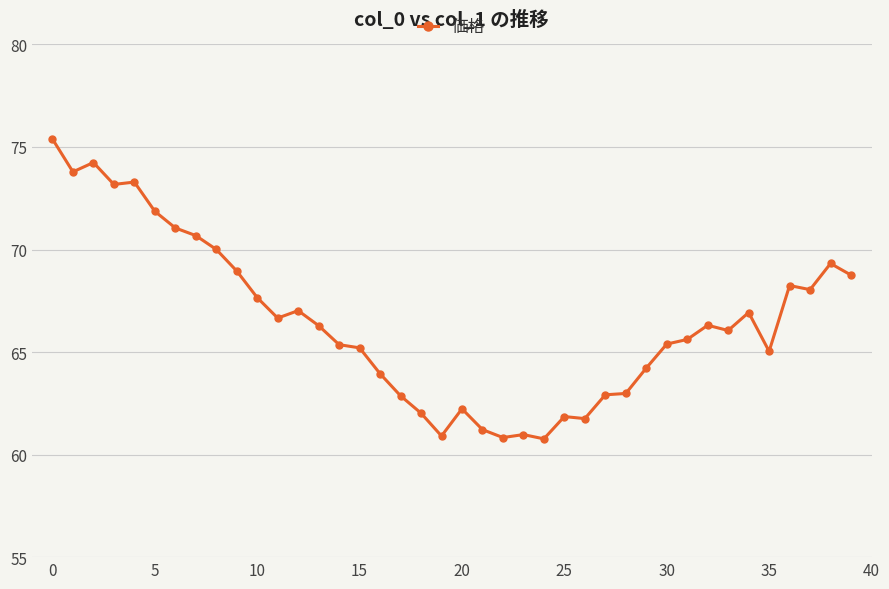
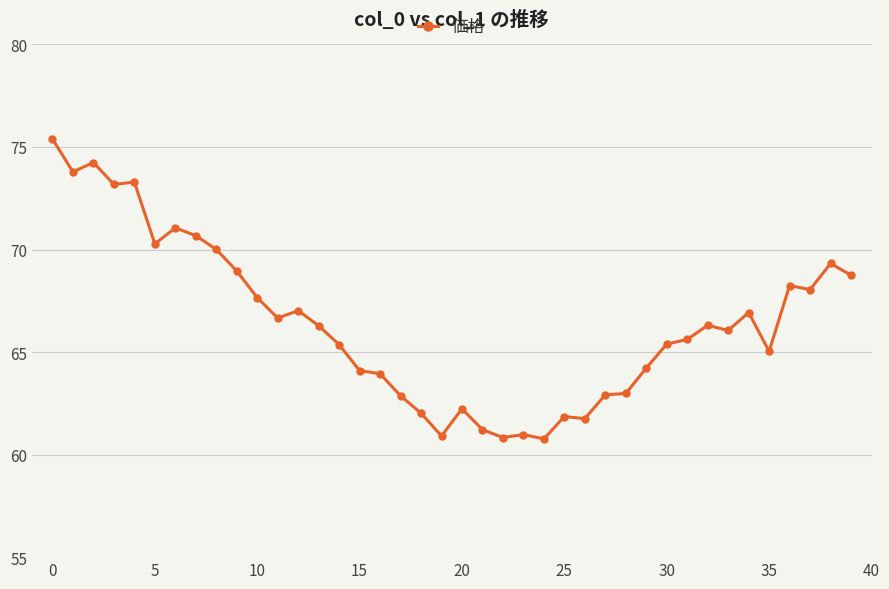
5: 71.9 -> 70.3
15: 65.2 -> 64.1
